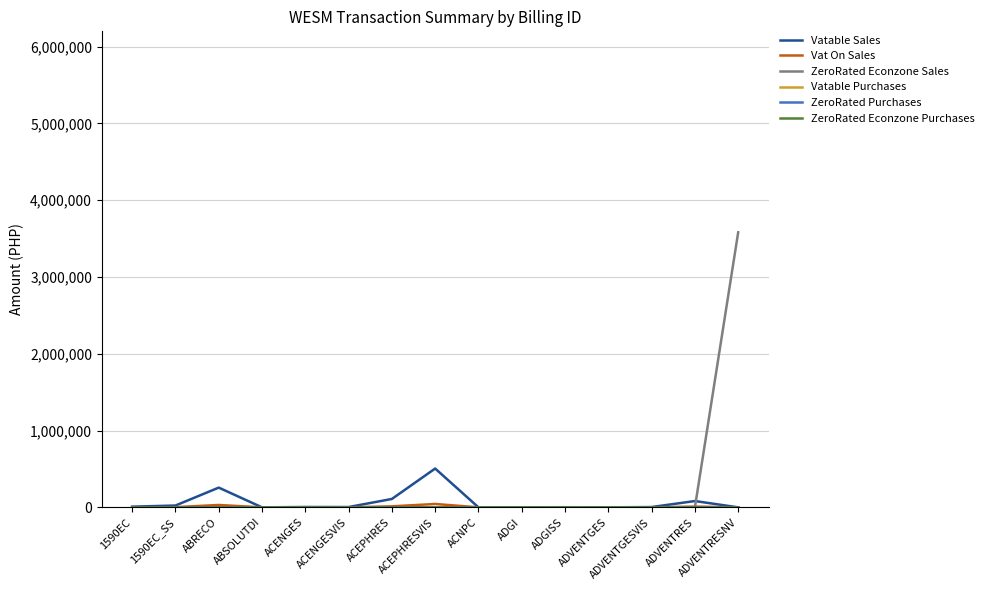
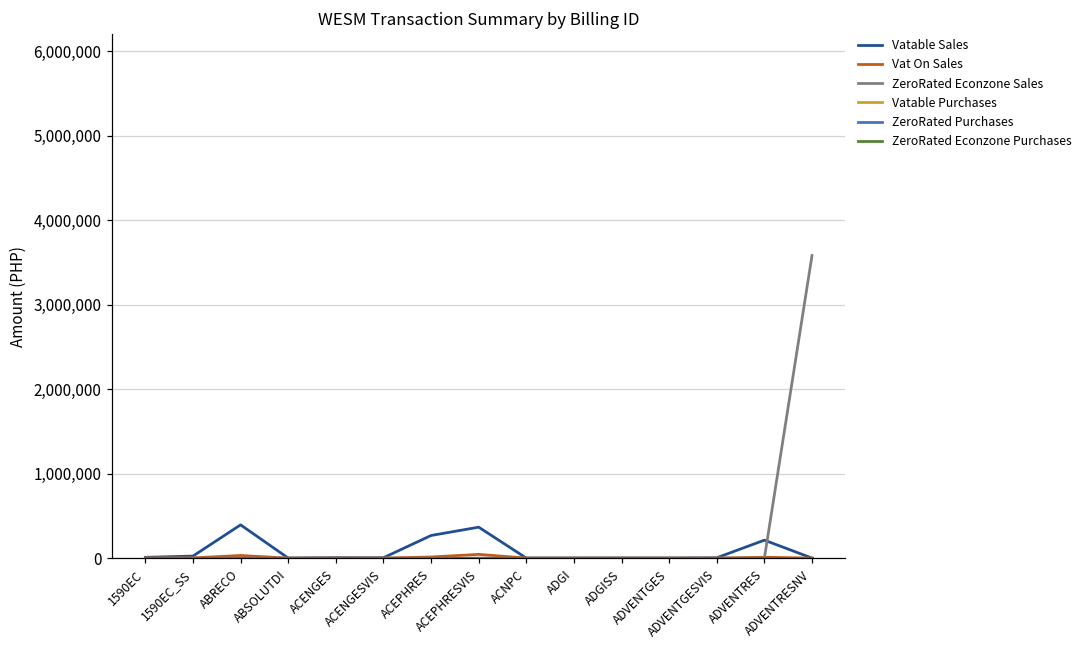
Vatable Sales, ABRECO: 300,000 -> 400,000
Vatable Sales, ACEPHRES: 100,000 -> 300,000
Vatable Sales, ACEPHRESVIS: 500,000 -> 400,000
Vatable Sales, ADVENTRES: 100,000 -> 200,000
